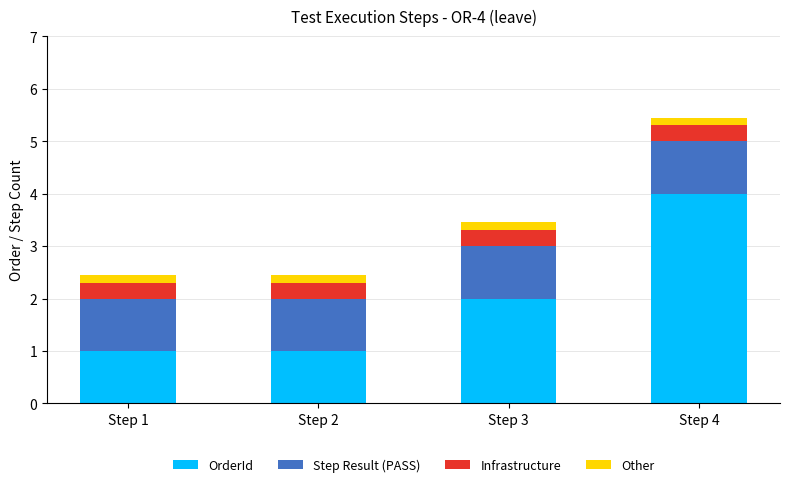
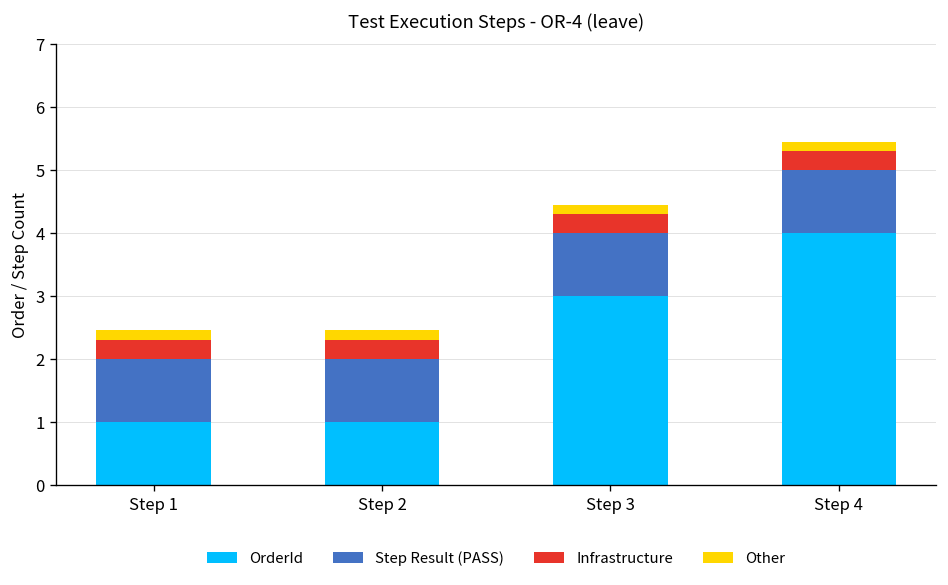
OrderId, Step 3: 2 -> 3
